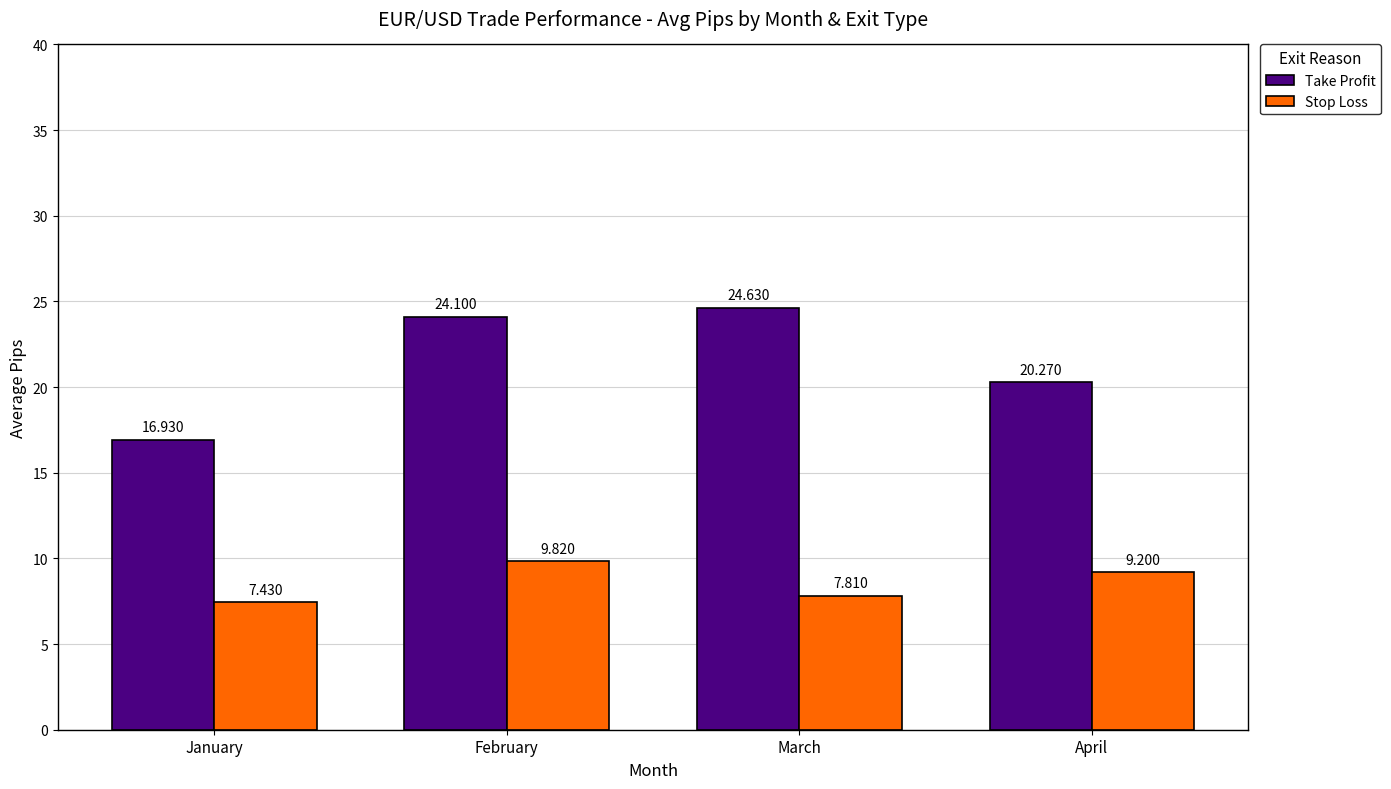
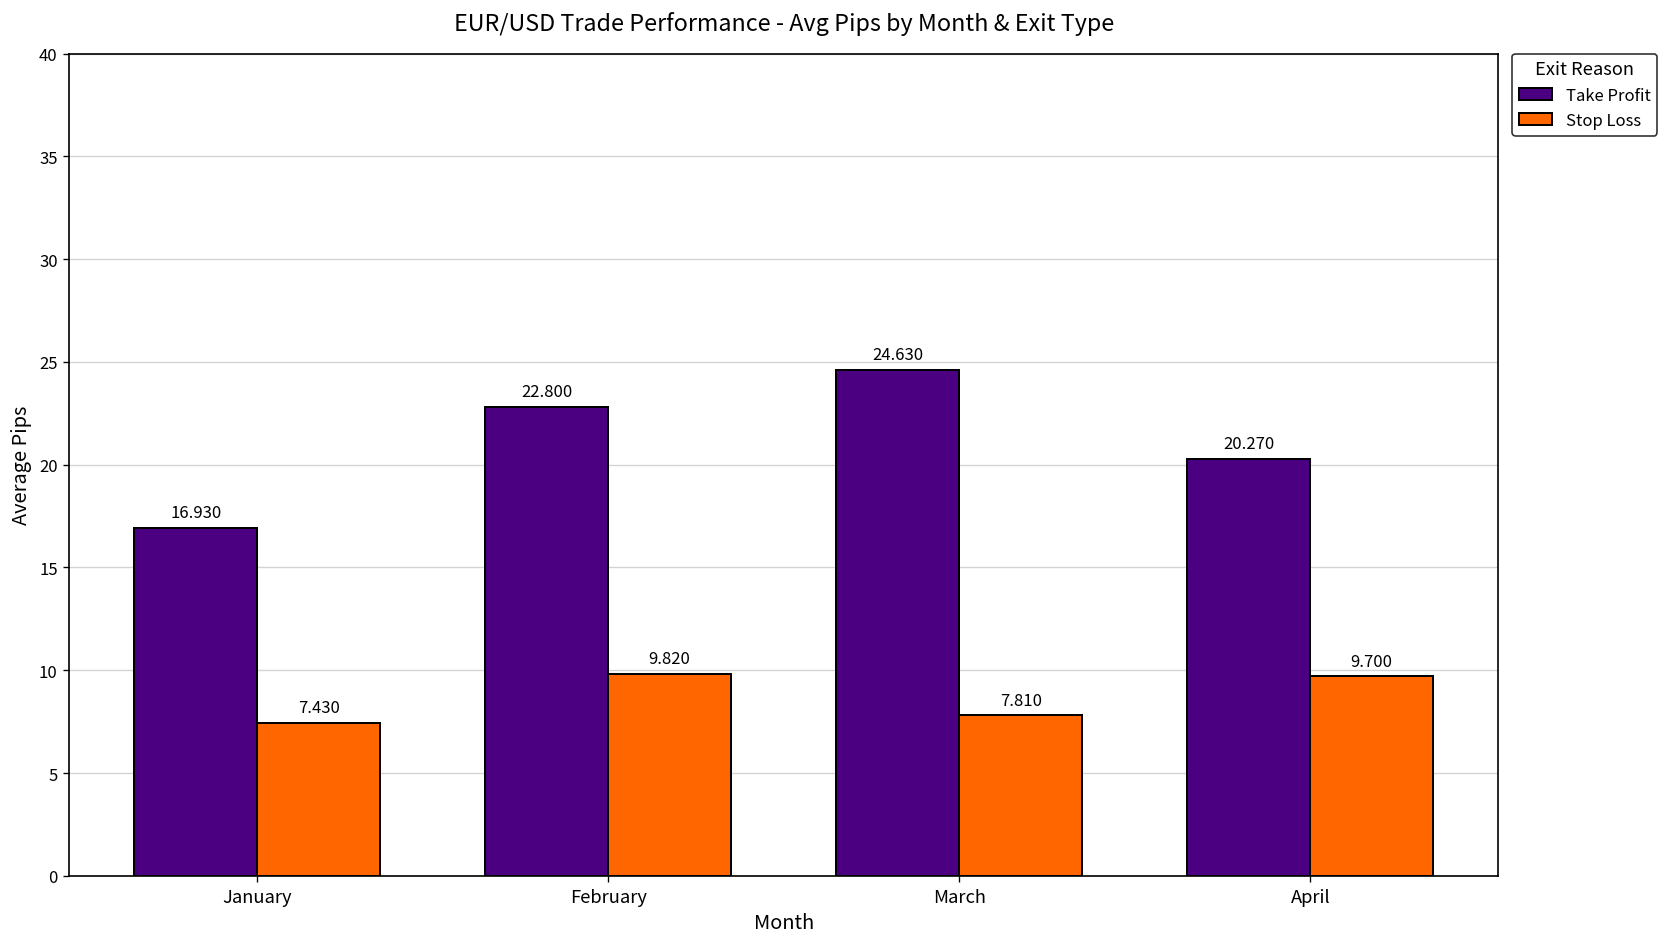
Take Profit, February: 24.100 -> 22.800
Stop Loss, April: 9.200 -> 9.700
